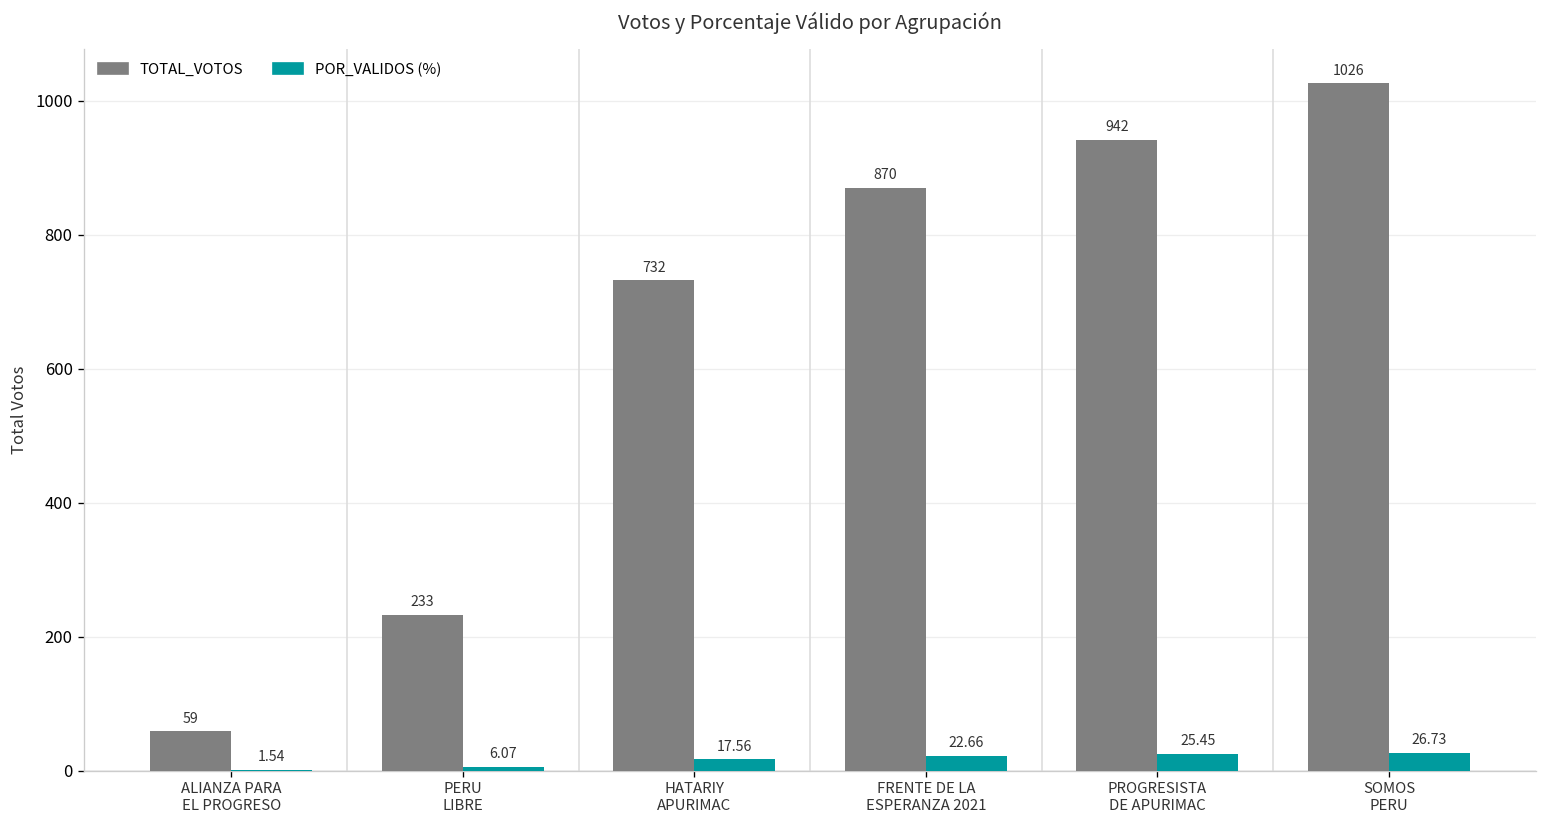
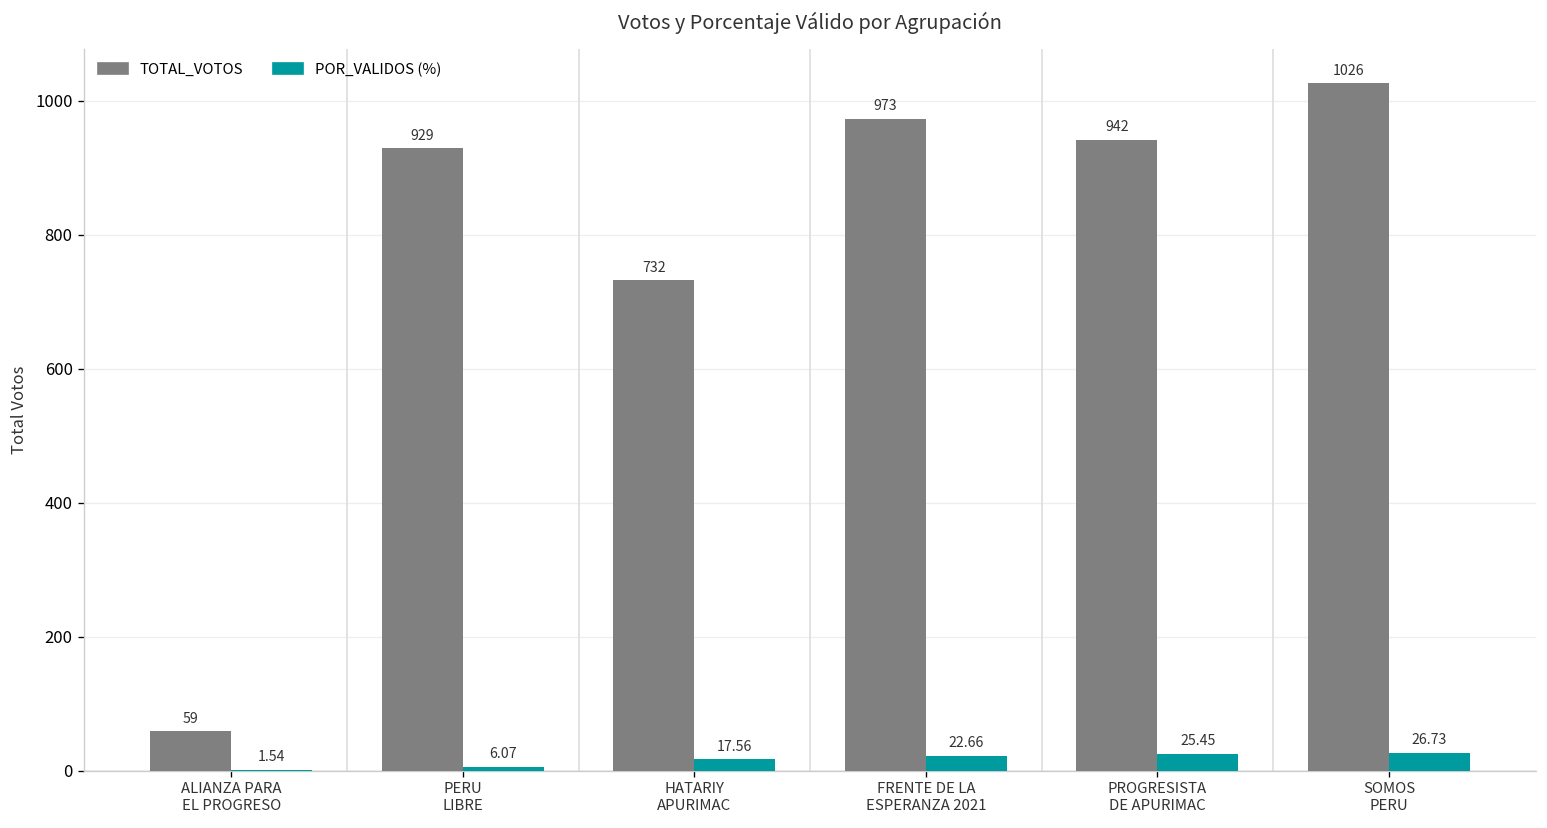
TOTAL_VOTOS, PERU LIBRE: 233 -> 929
TOTAL_VOTOS, FRENTE DE LA ESPERANZA 2021: 870 -> 973
